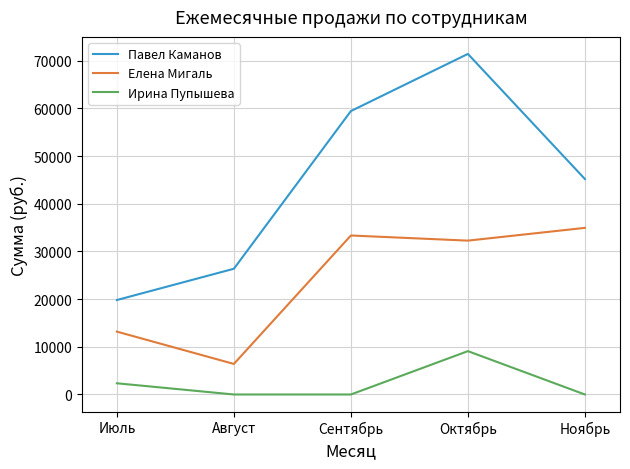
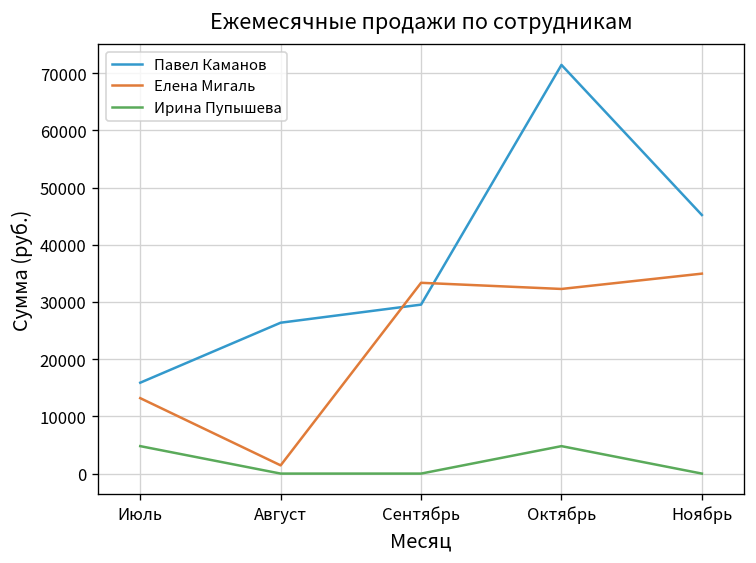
Павел Каманов, Июль: 20000 -> 16000
Ирина Пупышева, Июль: 2000 -> 5000
Елена Мигаль, Август: 6000 -> 1000
Павел Каманов, Сентябрь: 59000 -> 30000
Ирина Пупышева, Октябрь: 9000 -> 5000
